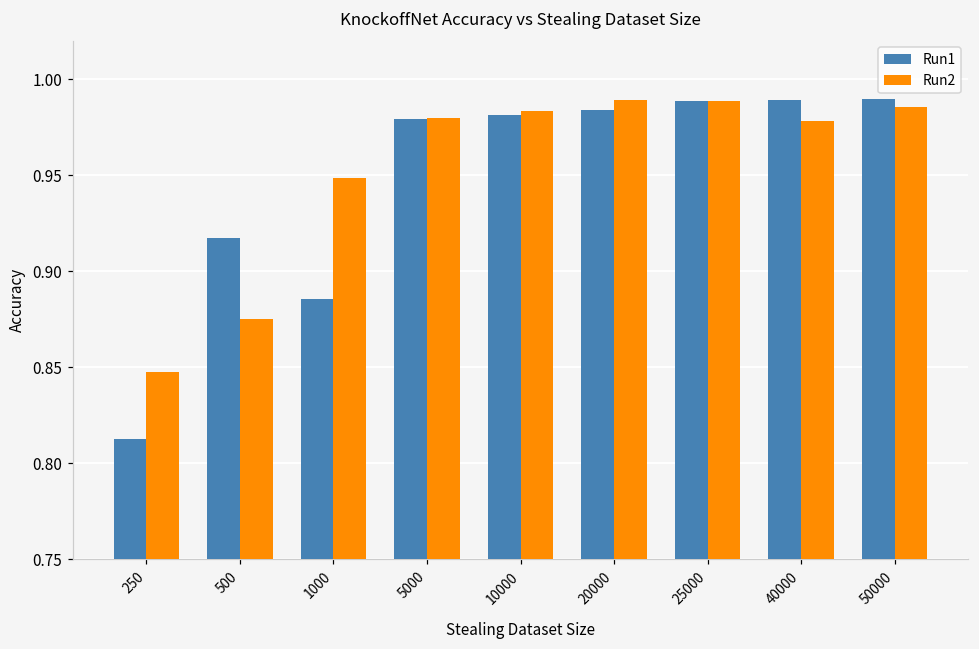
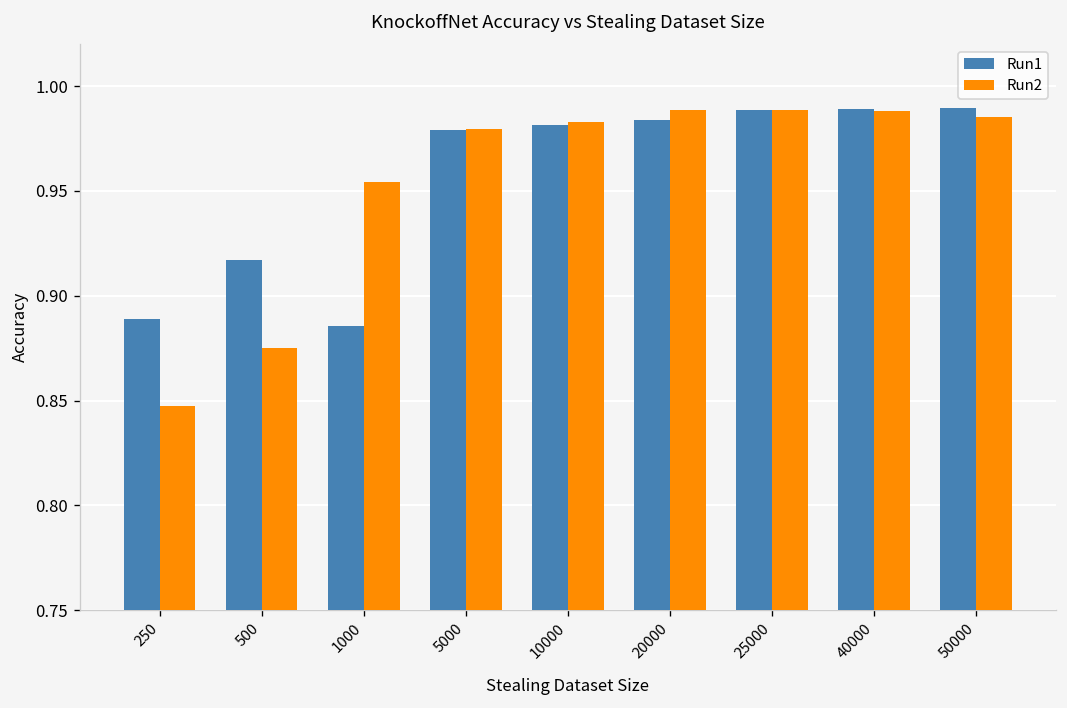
Run1, 250: 0.813 -> 0.889
Run2, 1000: 0.948 -> 0.954
Run2, 40000: 0.978 -> 0.988
